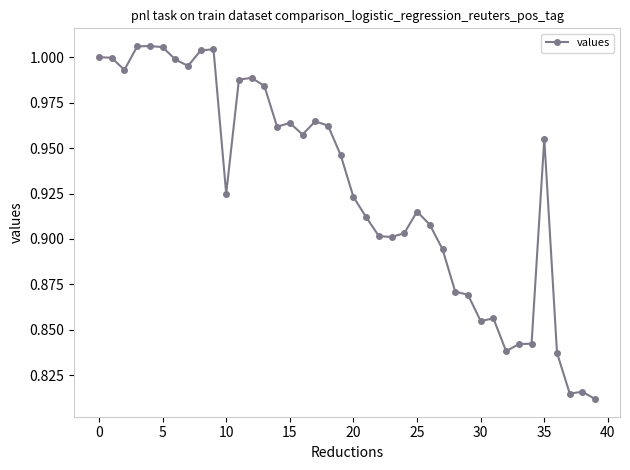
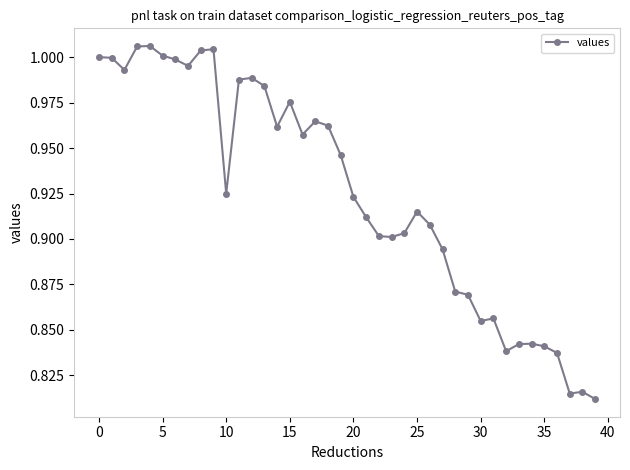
5: 1.006 -> 1.001
15: 0.964 -> 0.975
35: 0.955 -> 0.841
